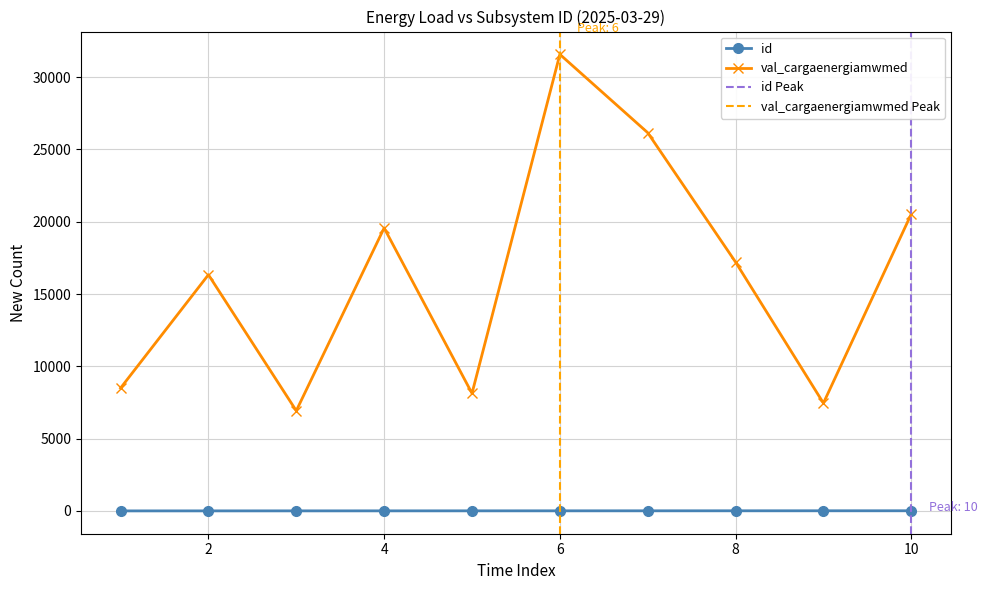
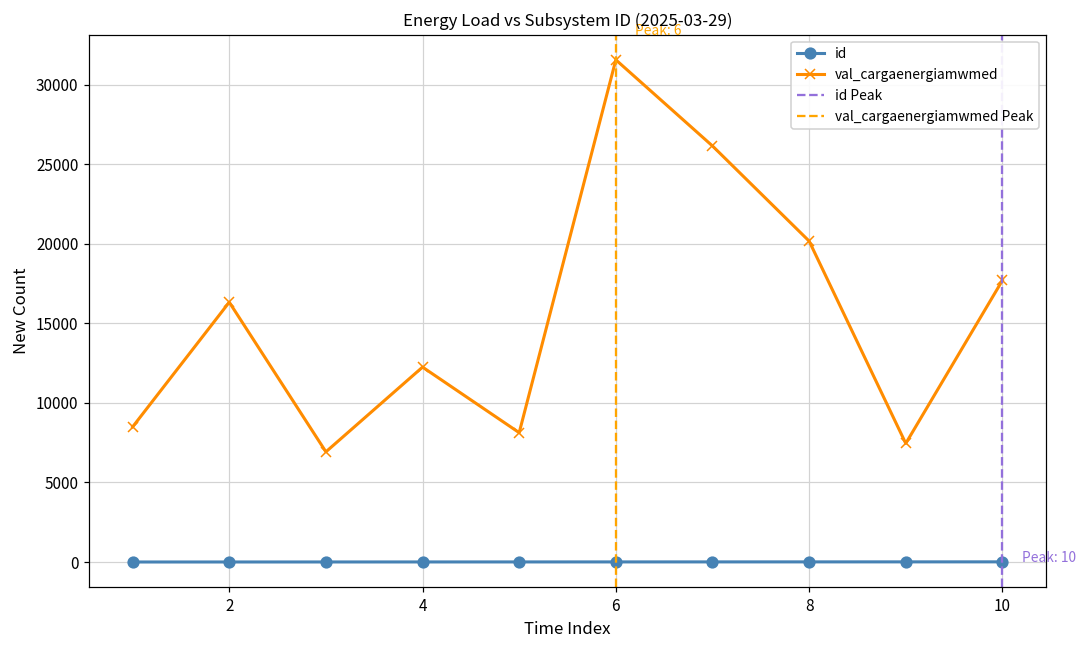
val_cargaenergiamwmed, 4: 19600 -> 12300
val_cargaenergiamwmed, 8: 17200 -> 20200
val_cargaenergiamwmed, 10: 20500 -> 17700
